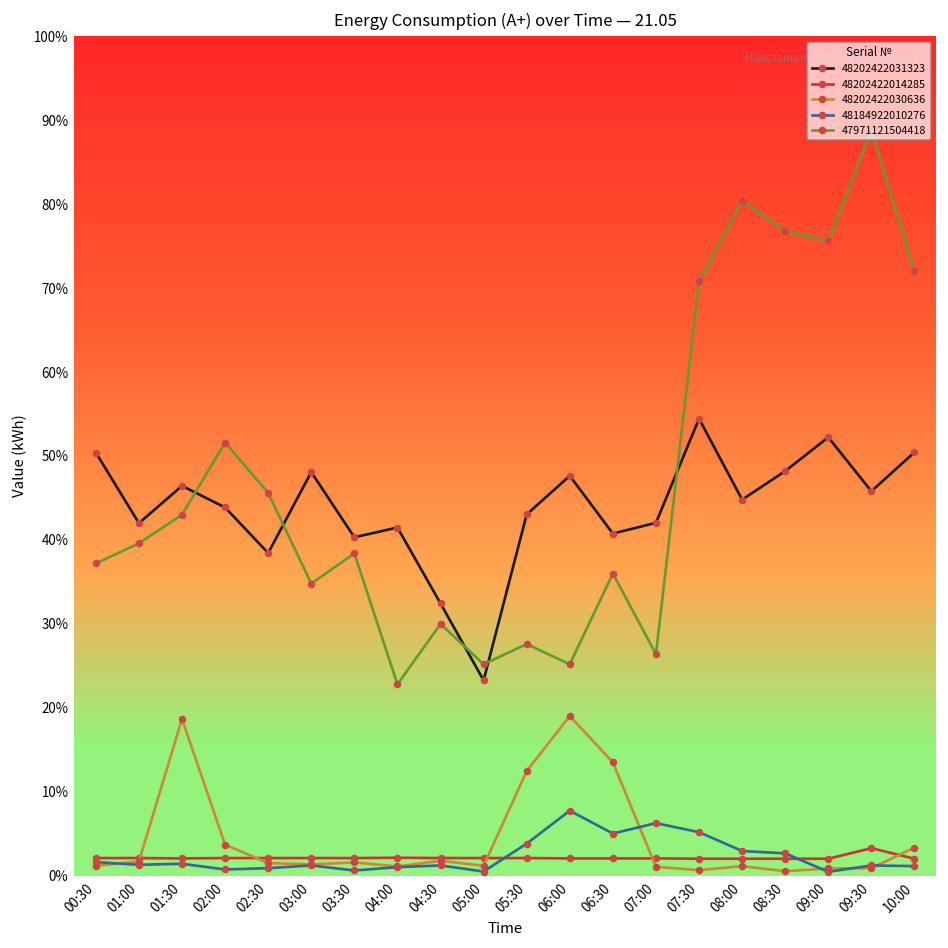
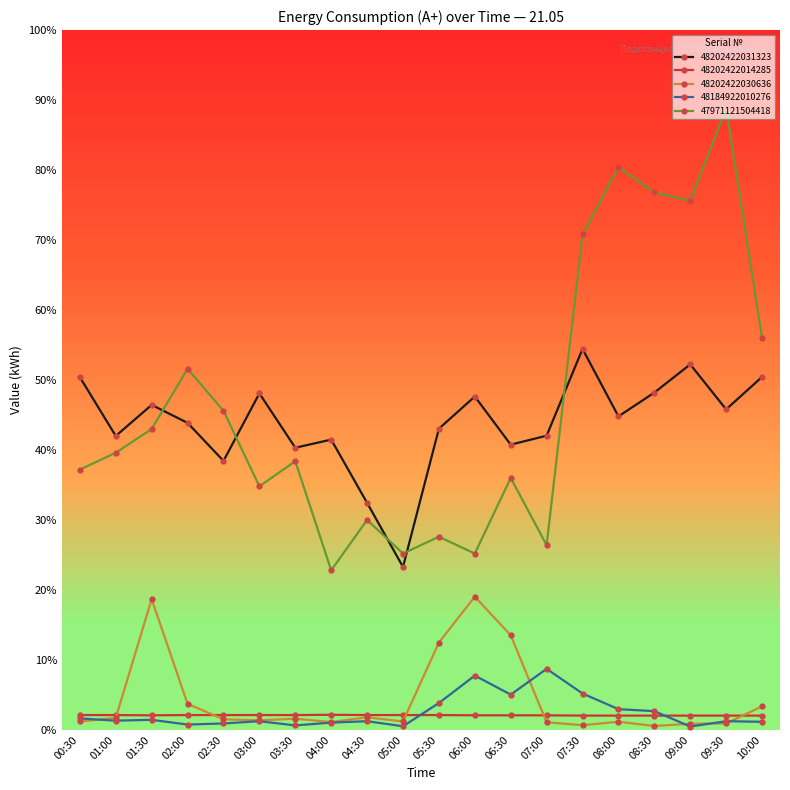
48184922010276, 07:00: 6% -> 9%
48202422014285, 09:30: 3% -> 2%
47971121504418, 10:00: 72% -> 56%
